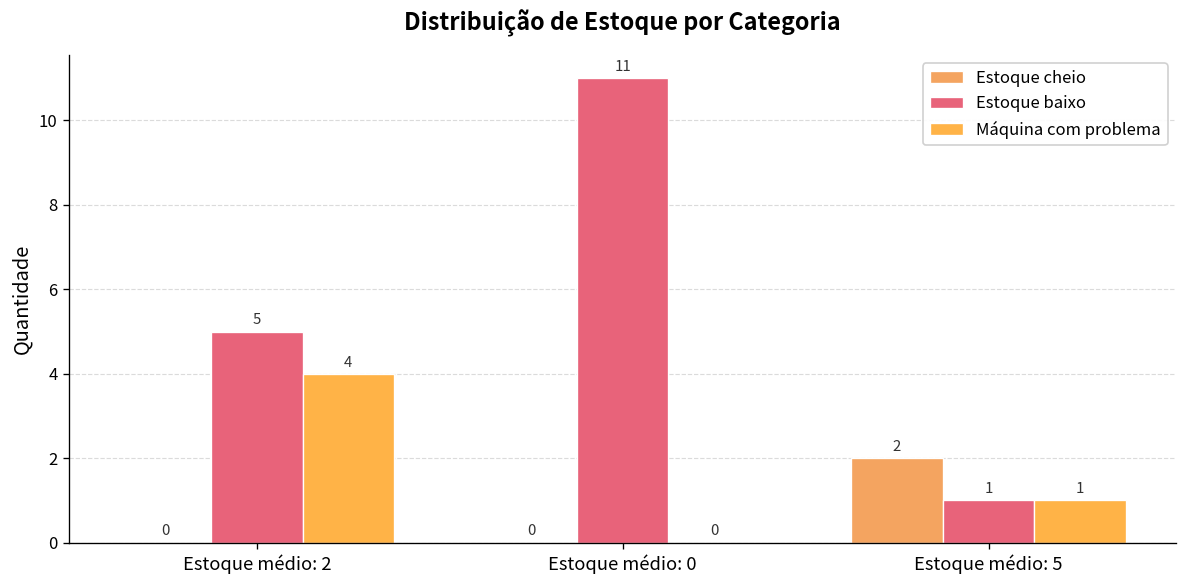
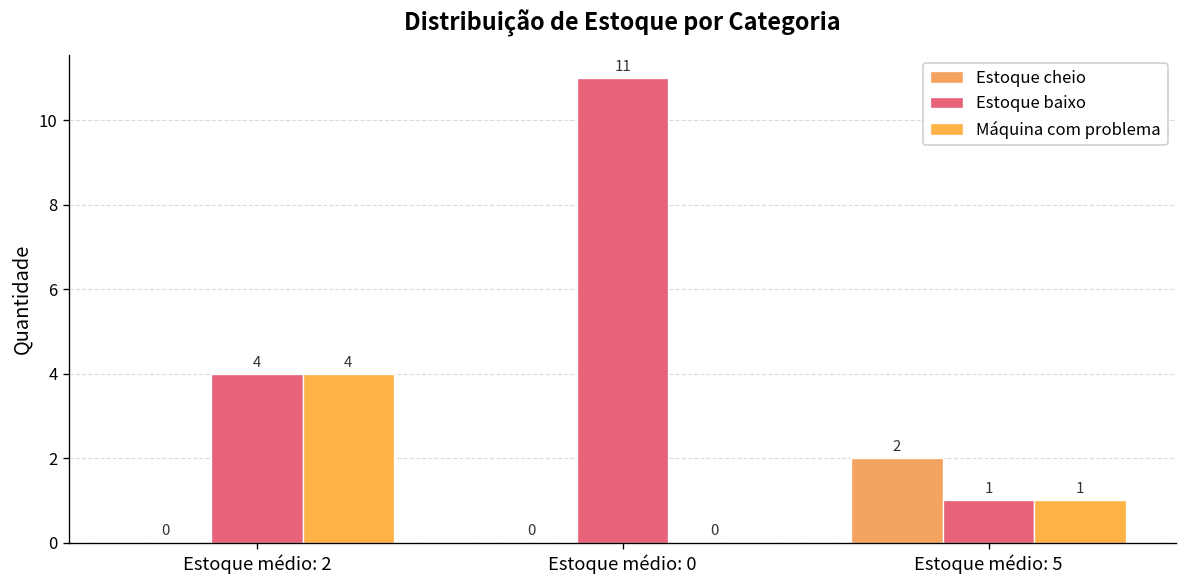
Estoque baixo, Estoque médio: 2: 5 -> 4
